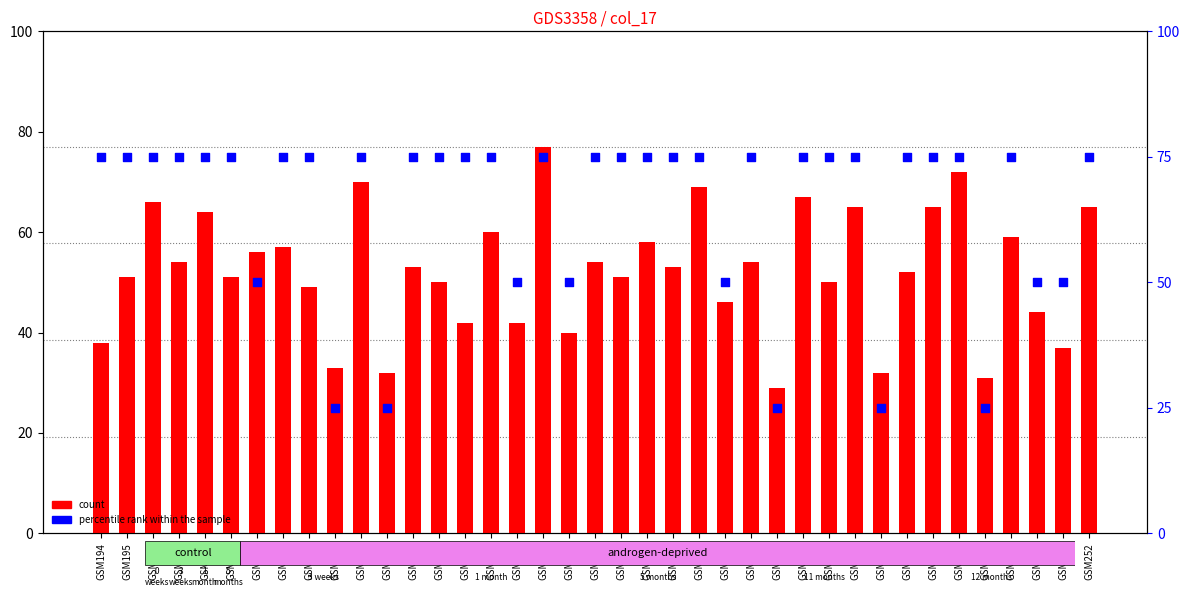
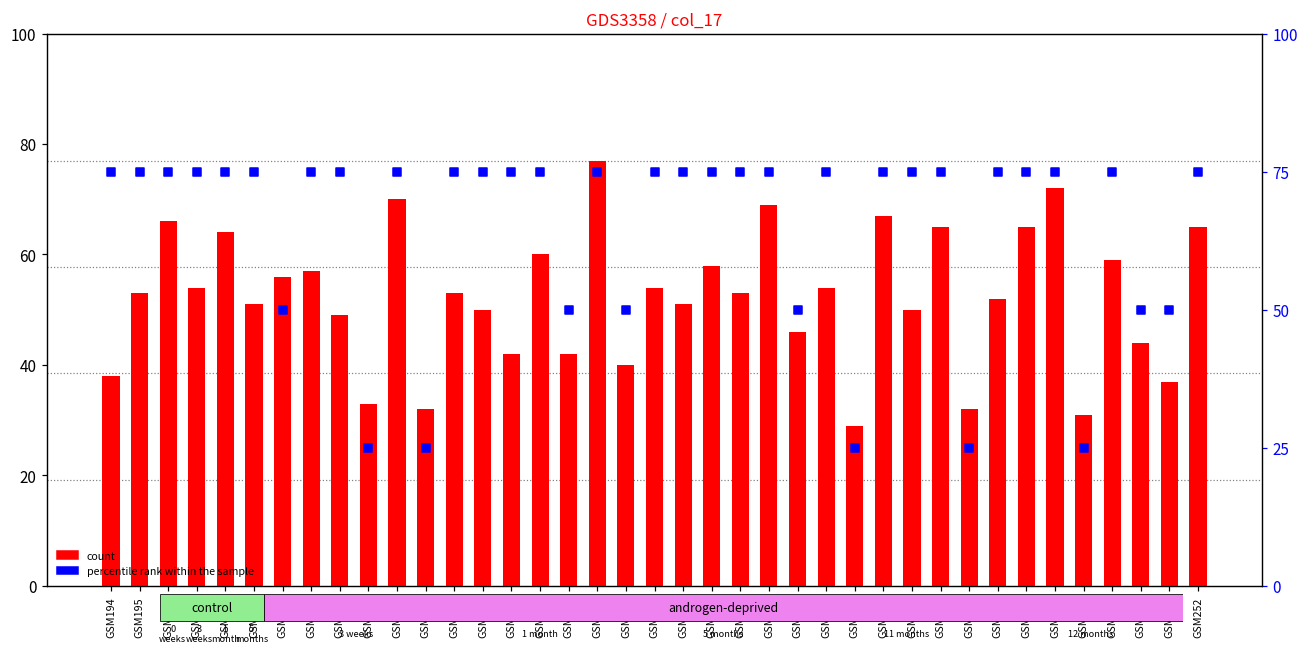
count, GSM195: 51 -> 53
